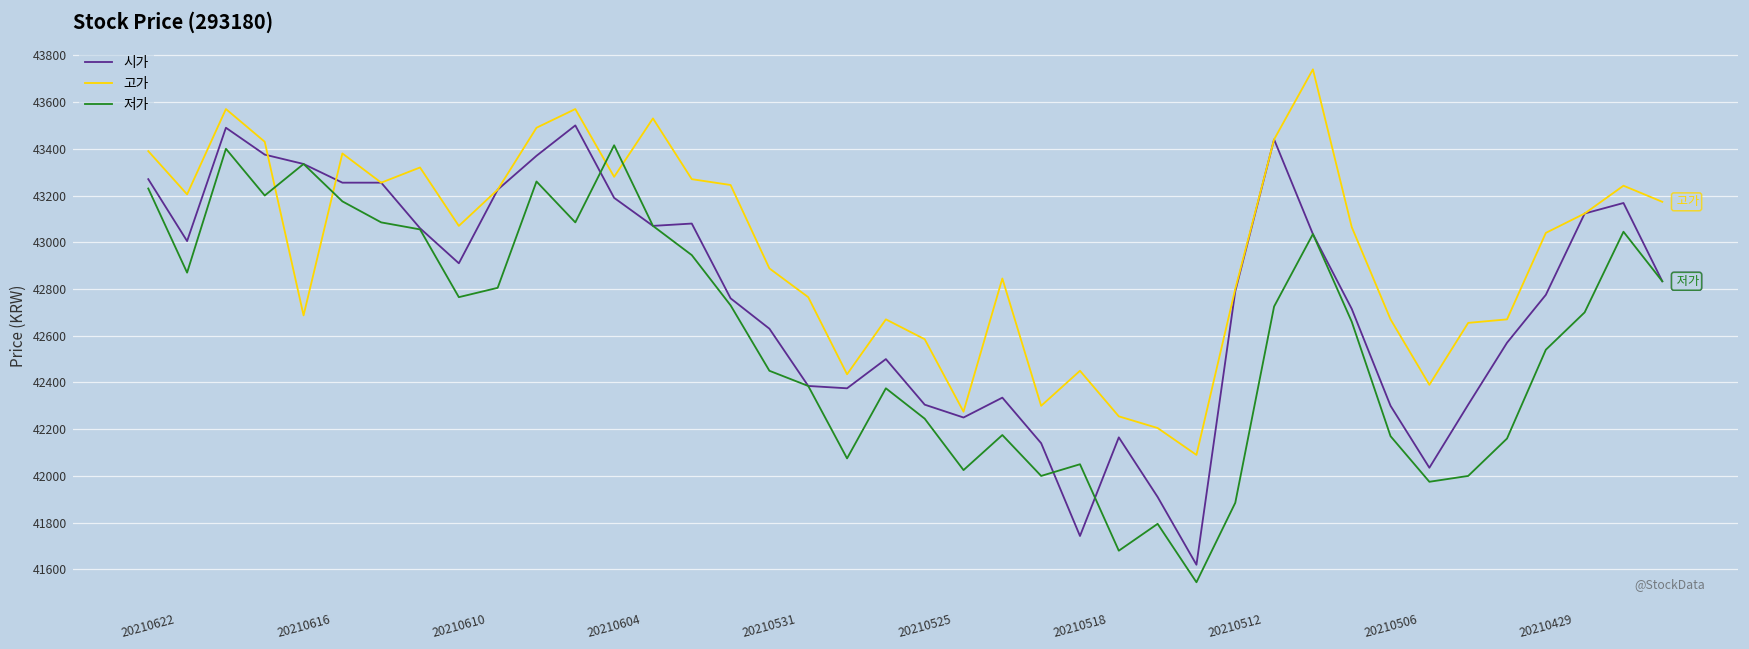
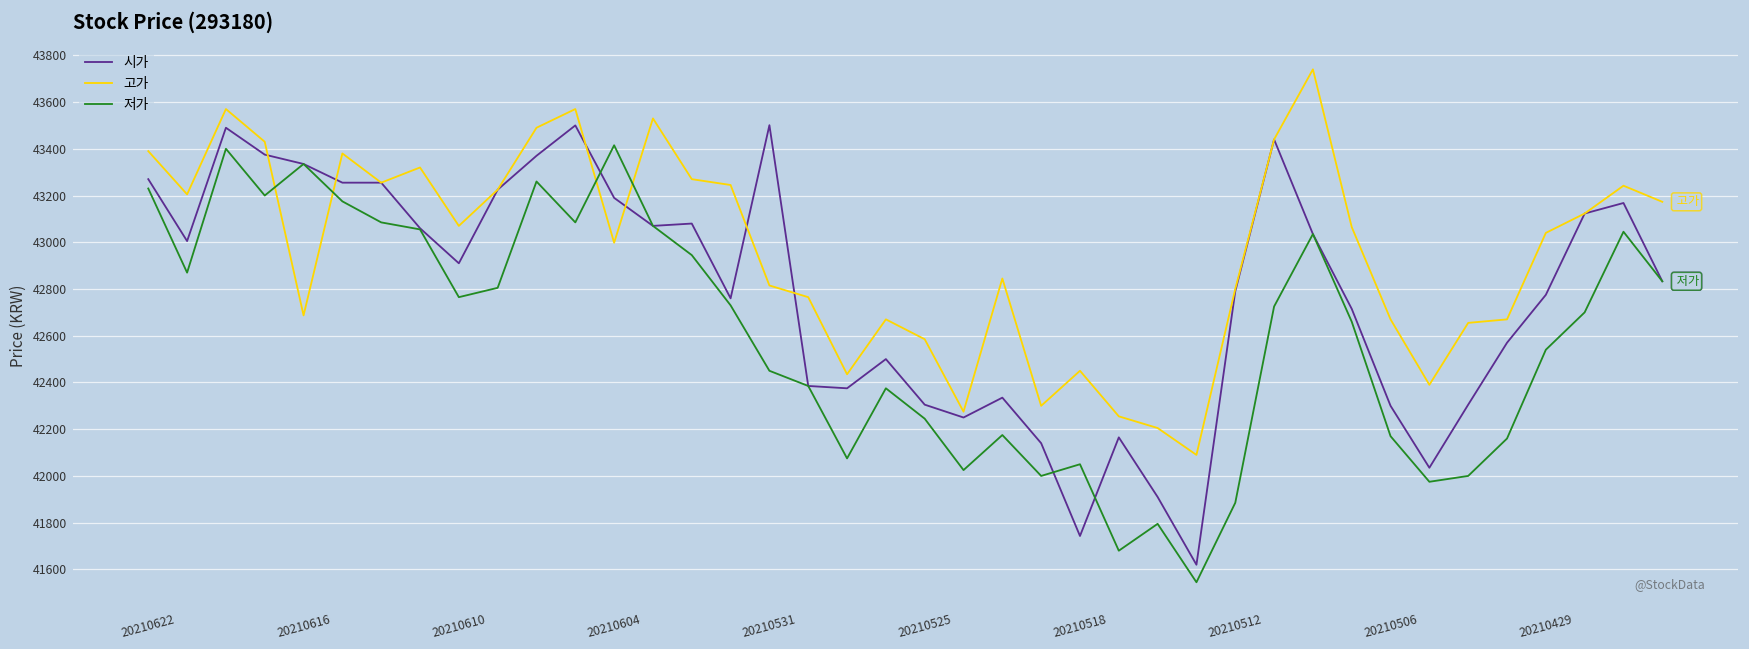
고가, 20210604: 43280 -> 43000
시가, 20210531: 42630 -> 43500
고가, 20210531: 42890 -> 42820
